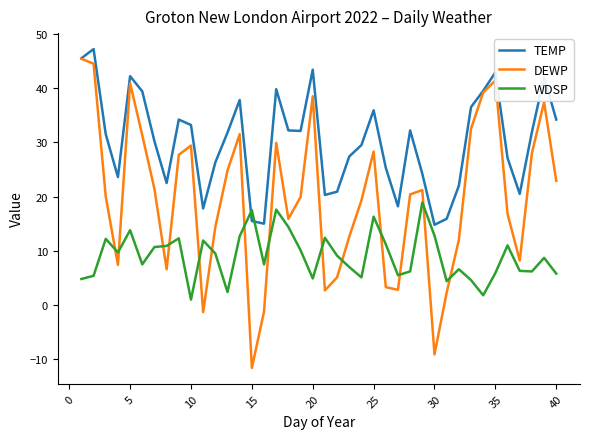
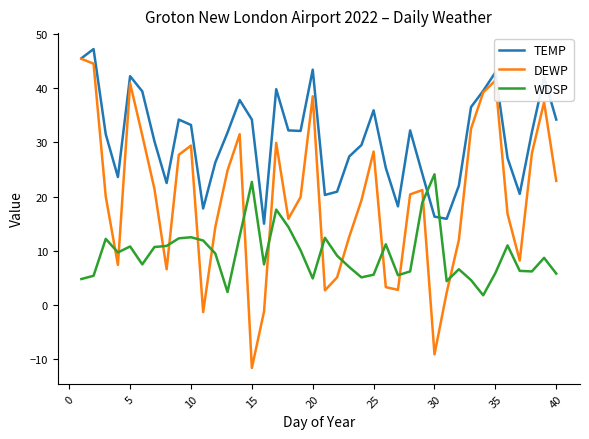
WDSP, 5: 14 -> 11
WDSP, 10: 1 -> 13
TEMP, 15: 16 -> 34
WDSP, 15: 18 -> 23
WDSP, 25: 16 -> 6
TEMP, 30: 15 -> 16
WDSP, 30: 13 -> 24
